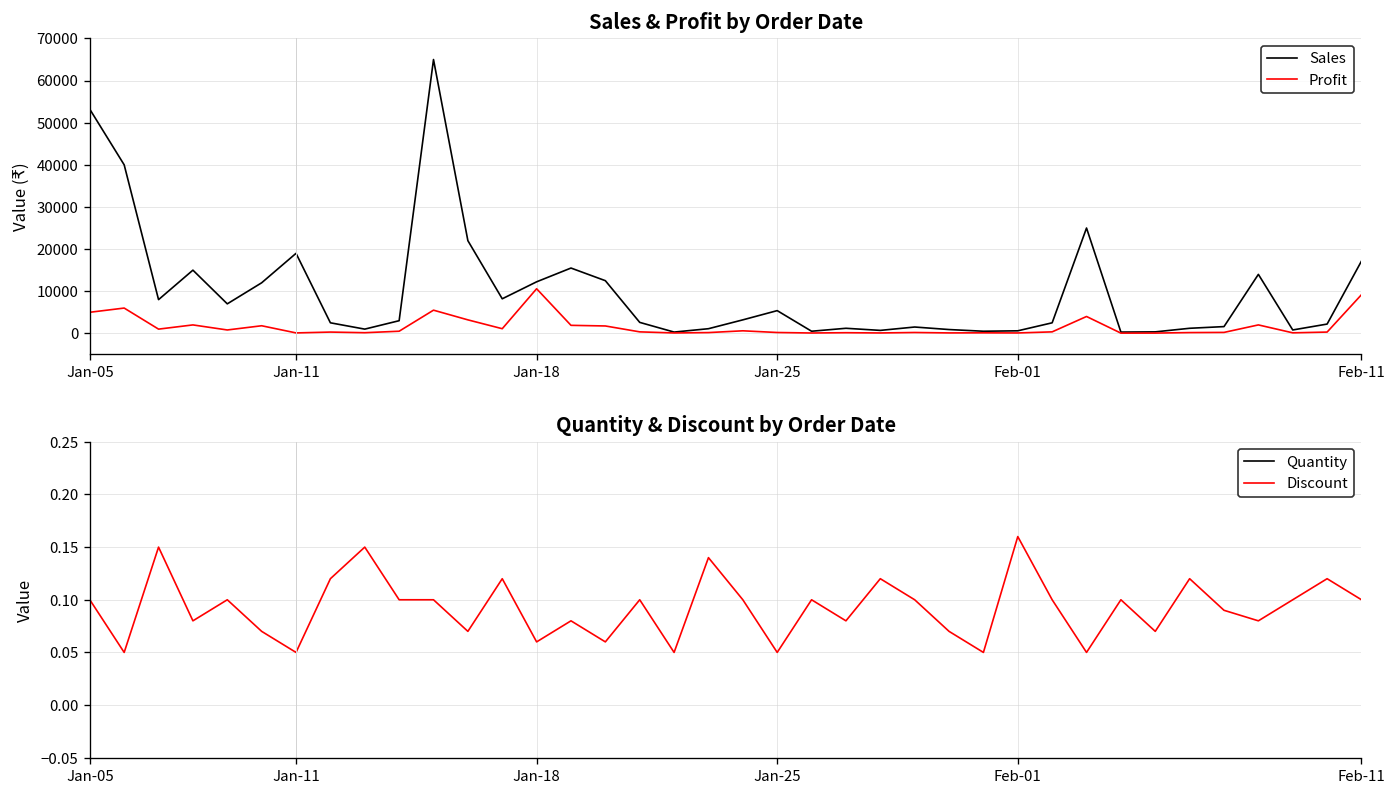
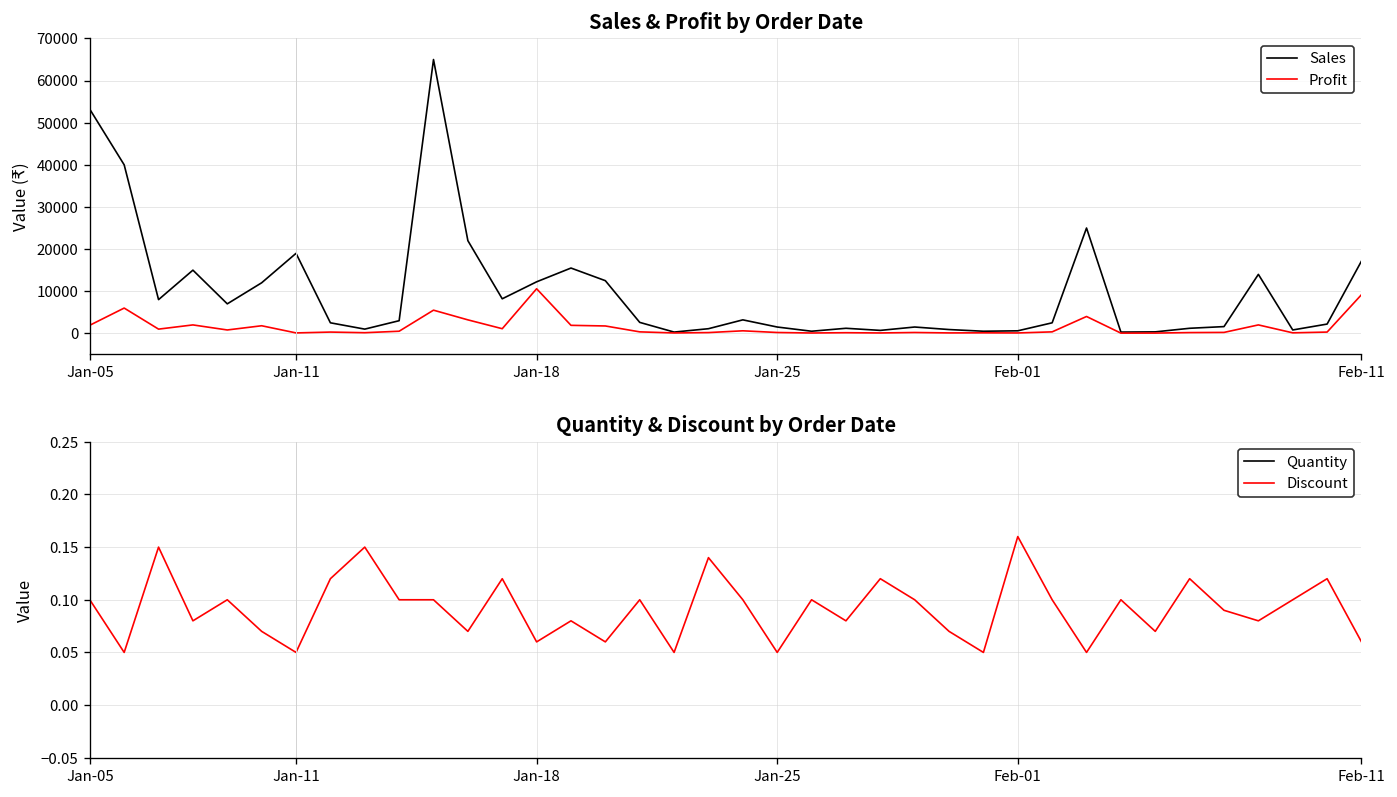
Sales & Profit by Order Date, Profit, Jan-05: 5000 -> 2000
Sales & Profit by Order Date, Sales, Jan-25: 5000 -> 2000
Quantity & Discount by Order Date, Discount, Feb-11: 0.10 -> 0.06
